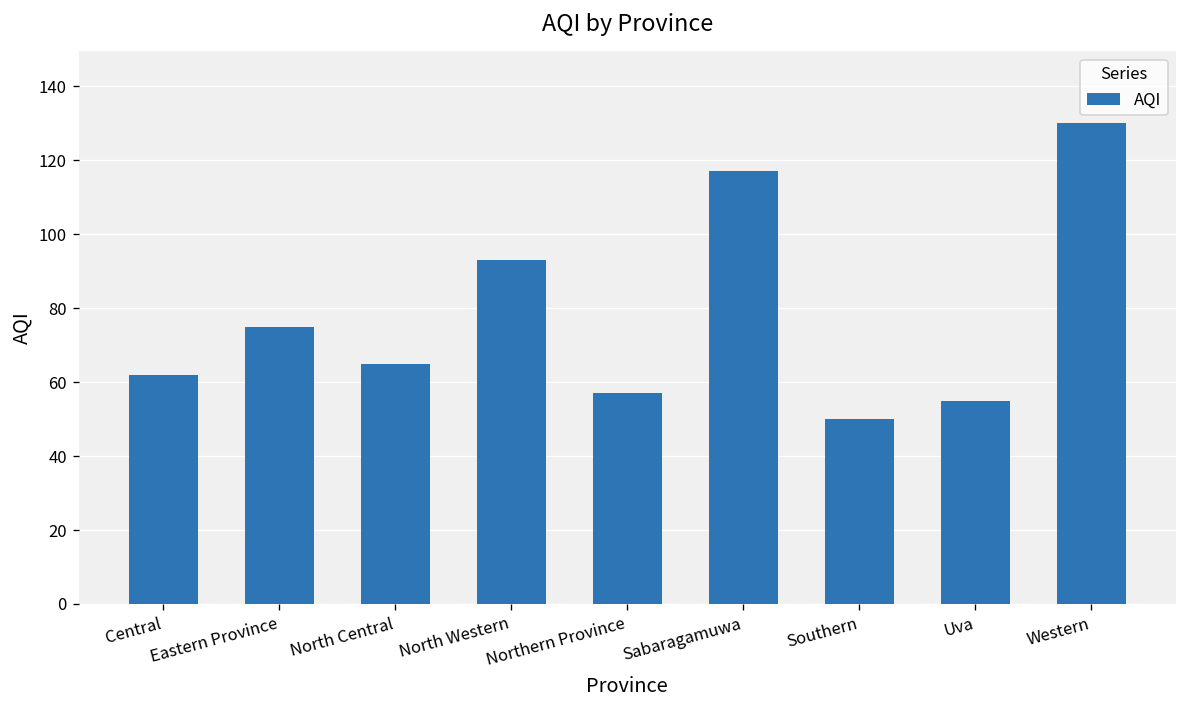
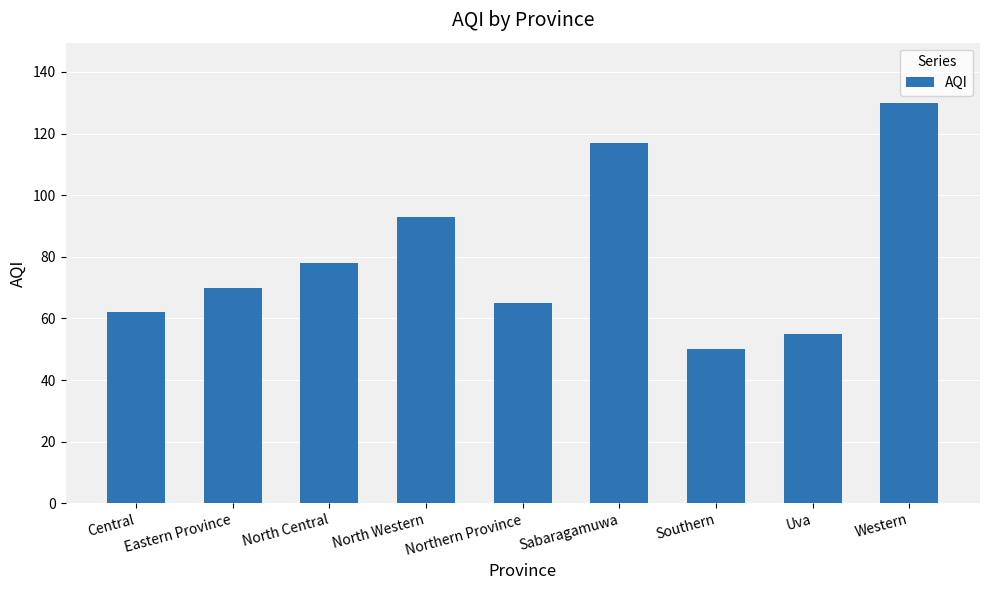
Eastern Province: 75 -> 70
North Central: 65 -> 78
Northern Province: 57 -> 65
